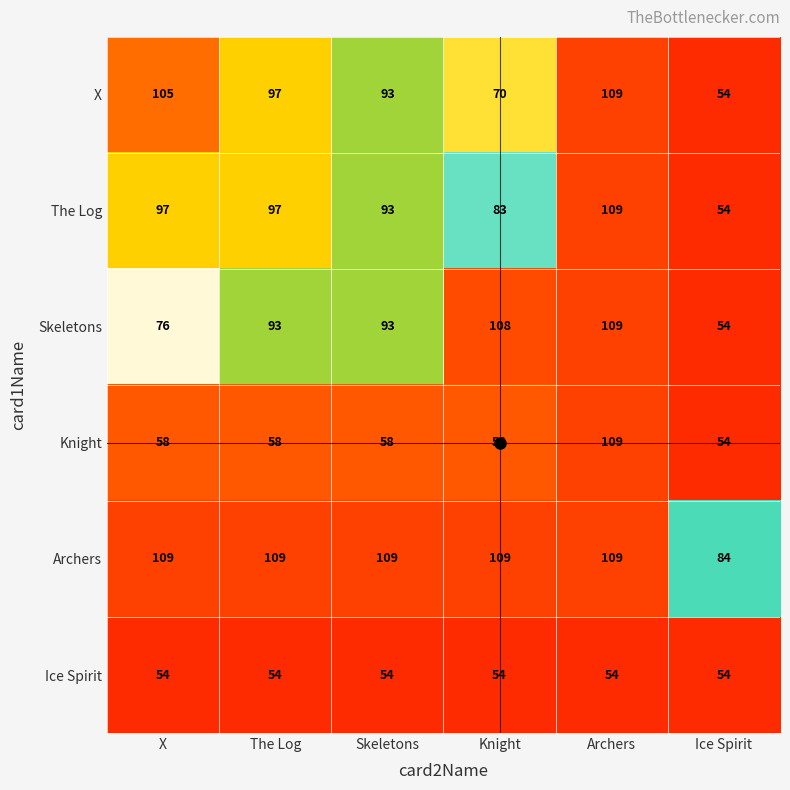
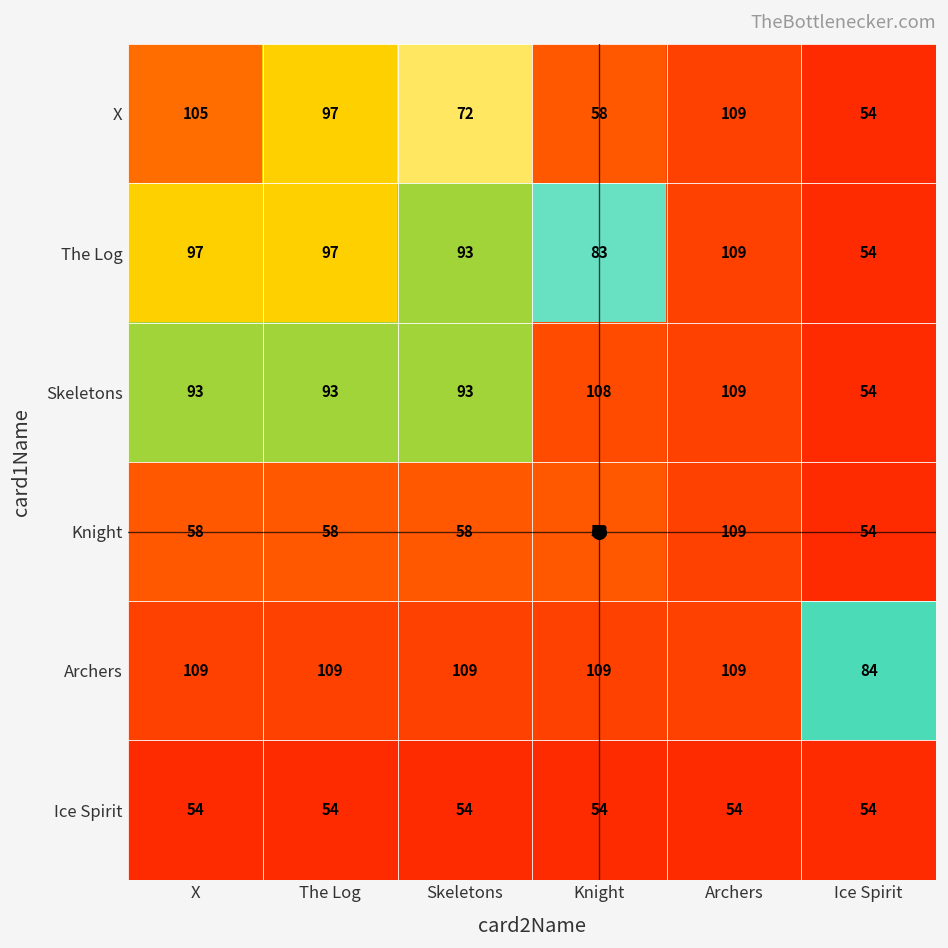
X, Skeletons: 93 -> 72
X, Knight: 70 -> 58
Skeletons, X: 76 -> 93
